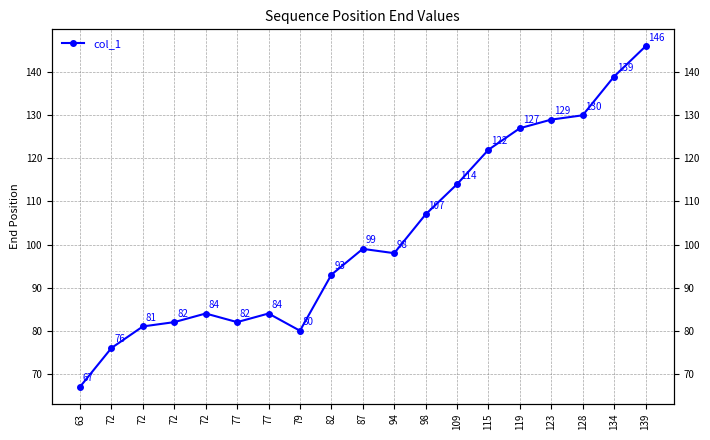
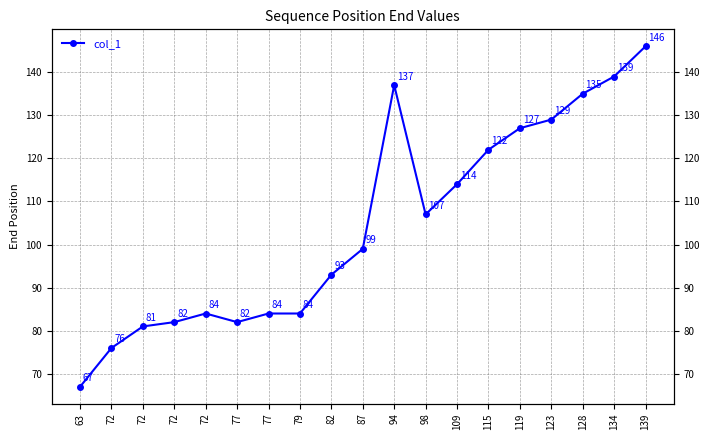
79: 80 -> 84
94: 98 -> 137
128: 130 -> 135
